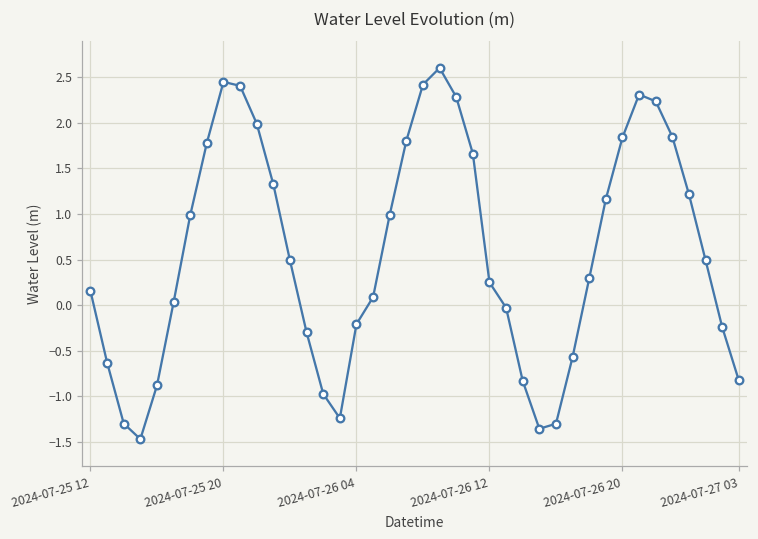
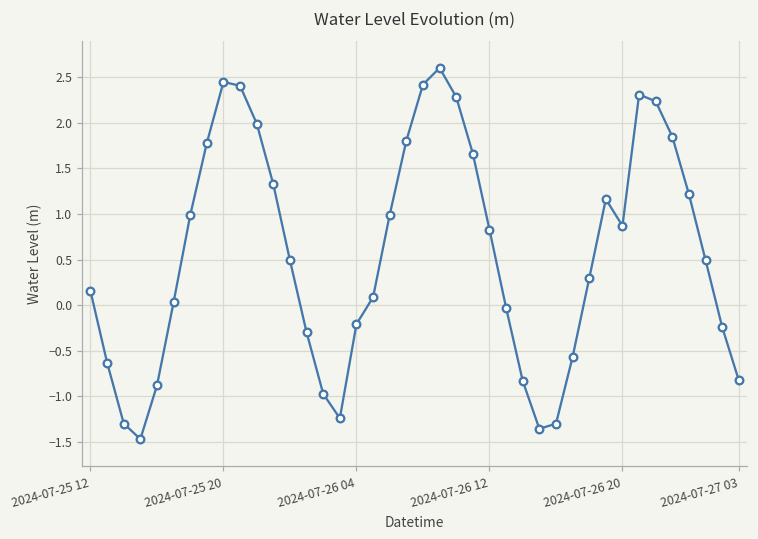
2024-07-26 12: 0.3 -> 0.8
2024-07-26 20: 1.8 -> 0.9
